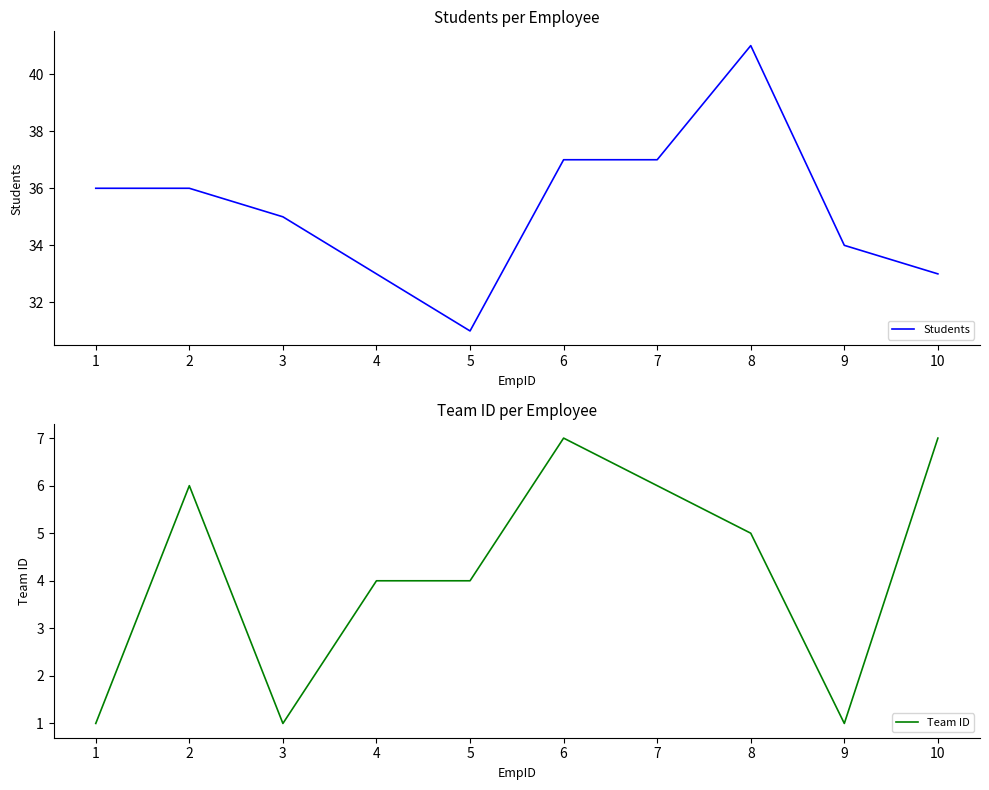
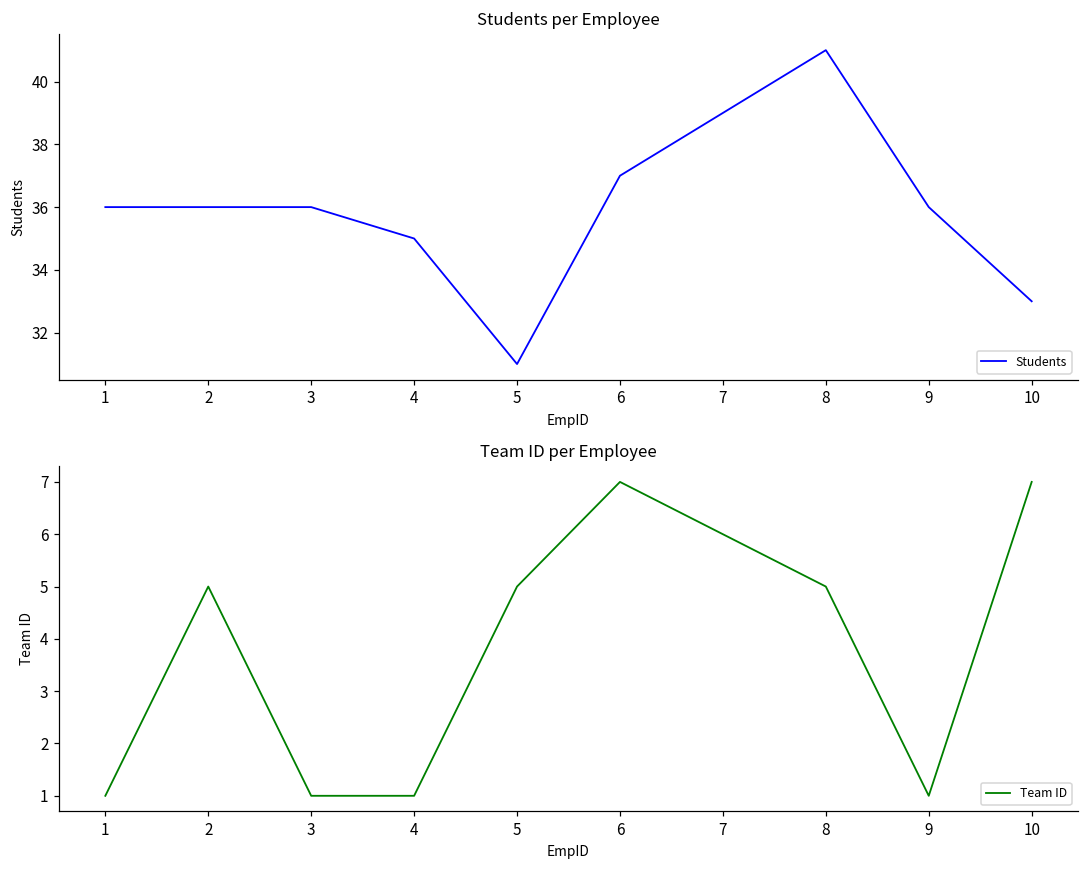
Students per Employee, 3: 35 -> 36
Students per Employee, 4: 33 -> 35
Students per Employee, 7: 37 -> 39
Students per Employee, 9: 34 -> 36
Team ID per Employee, 2: 6 -> 5
Team ID per Employee, 4: 4 -> 1
Team ID per Employee, 5: 4 -> 5
